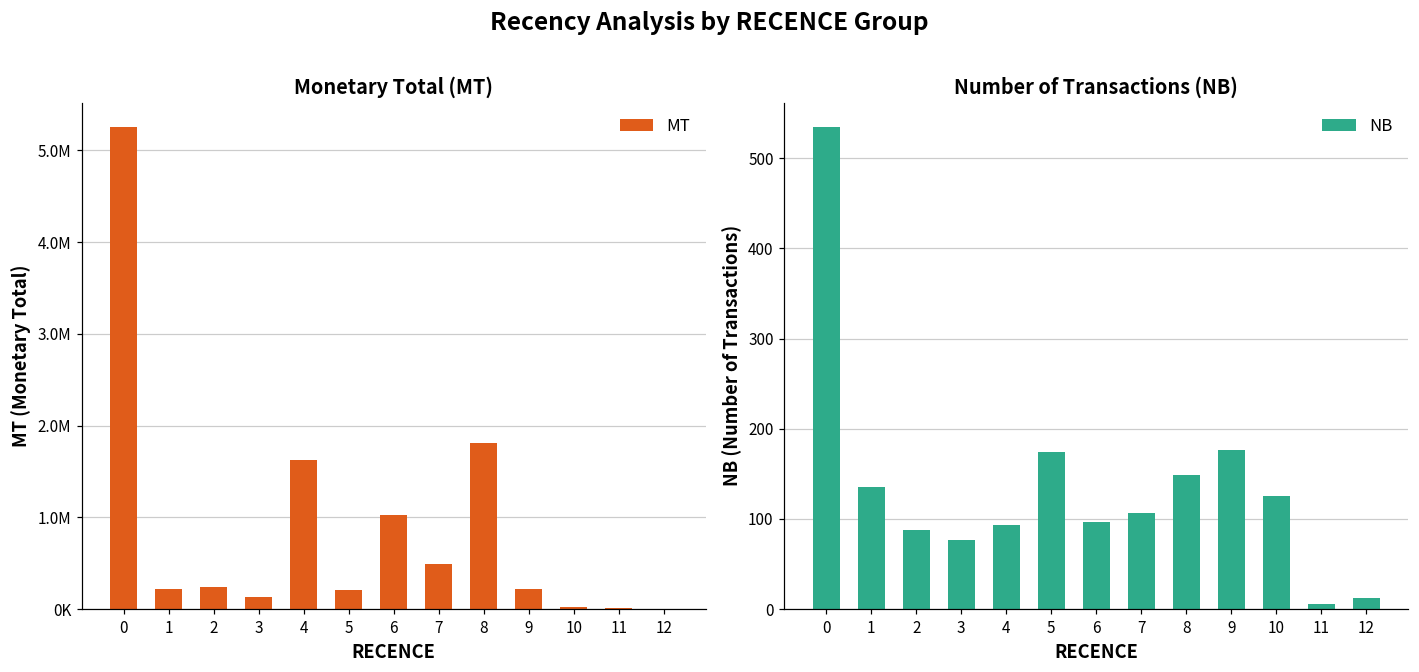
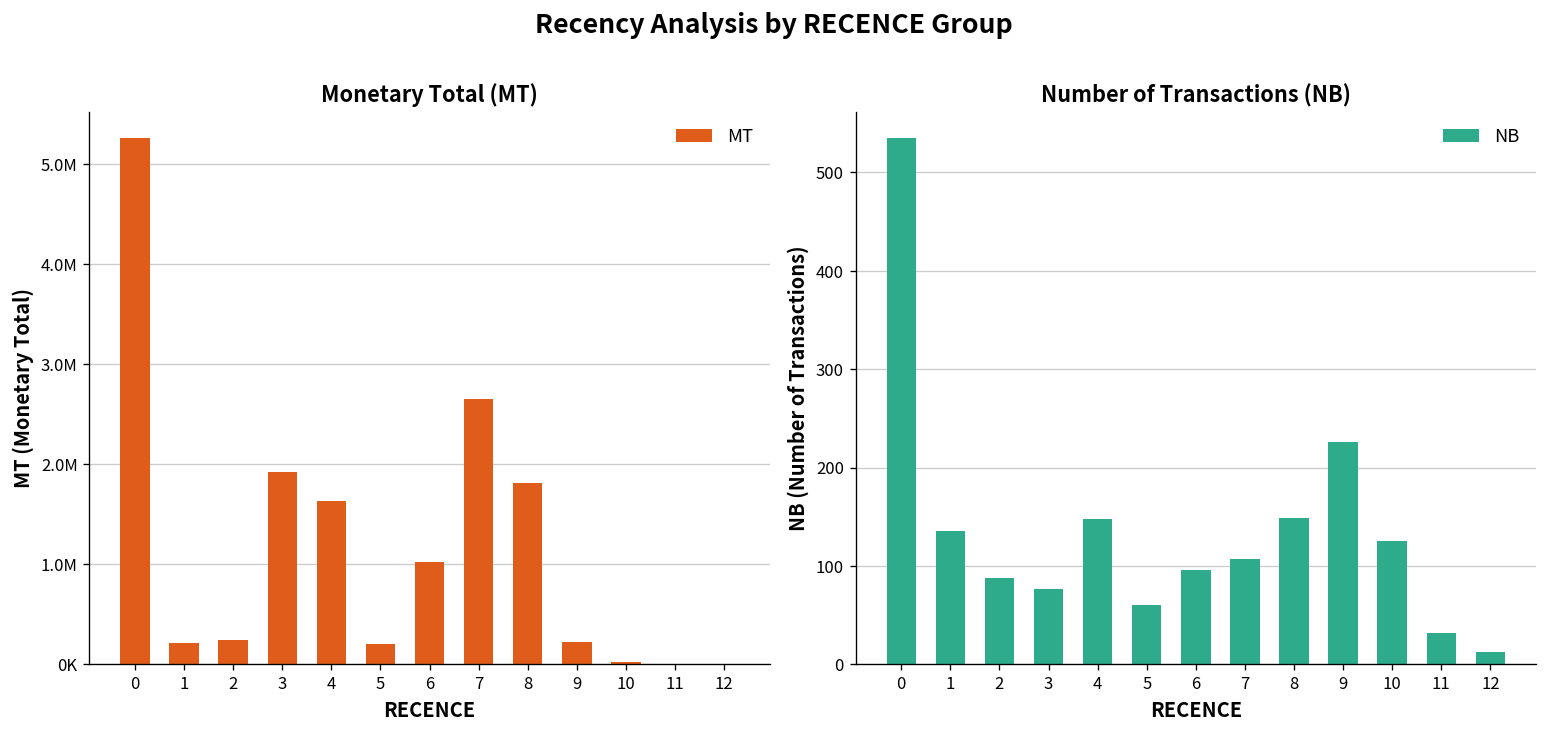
Monetary Total (MT), 3: 100000 -> 1900000
Monetary Total (MT), 7: 500000 -> 2600000
Number of Transactions (NB), 4: 90 -> 150
Number of Transactions (NB), 5: 170 -> 60
Number of Transactions (NB), 9: 180 -> 230
Number of Transactions (NB), 11: 10 -> 30
